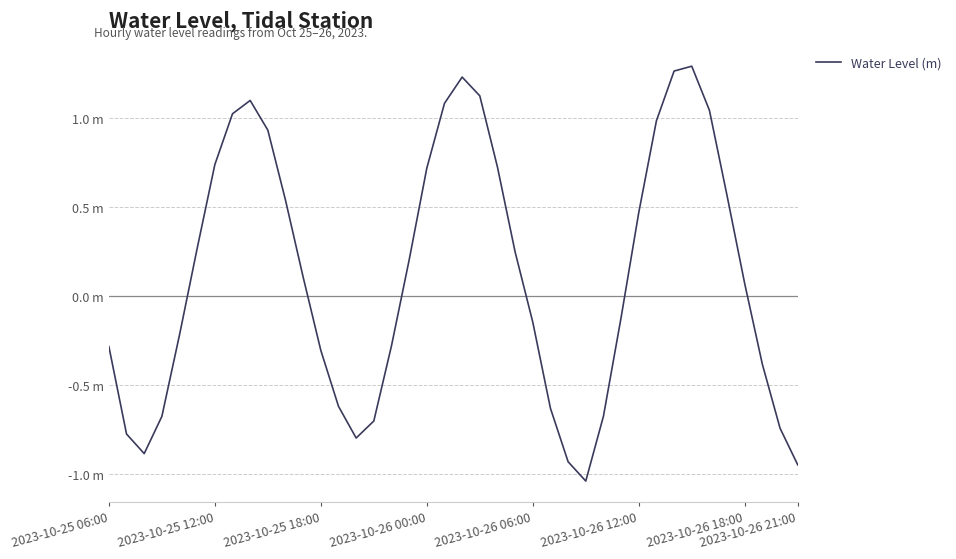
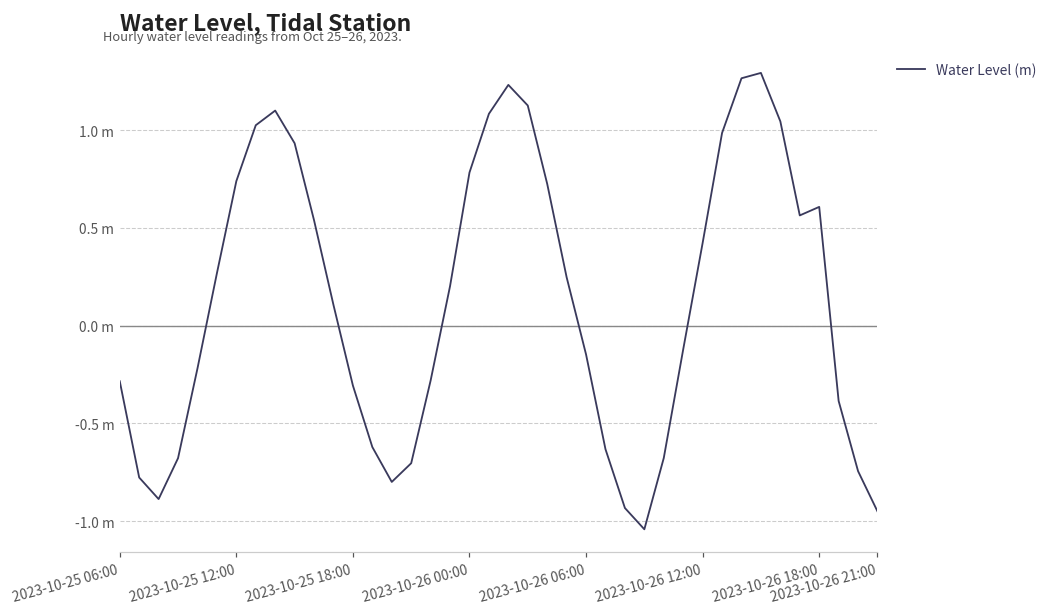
2023-10-26 00:00: 0.72 m -> 0.78 m
2023-10-26 12:00: 0.47 m -> 0.42 m
2023-10-26 18:00: 0.07 m -> 0.61 m
